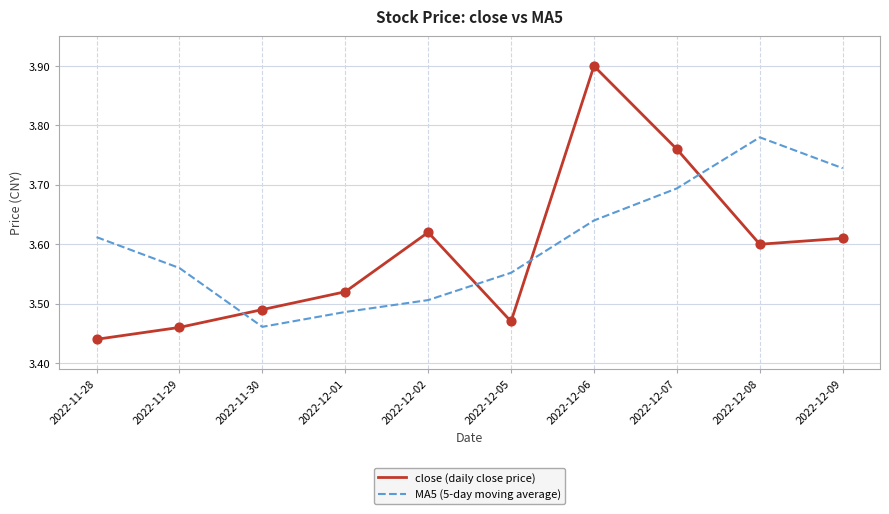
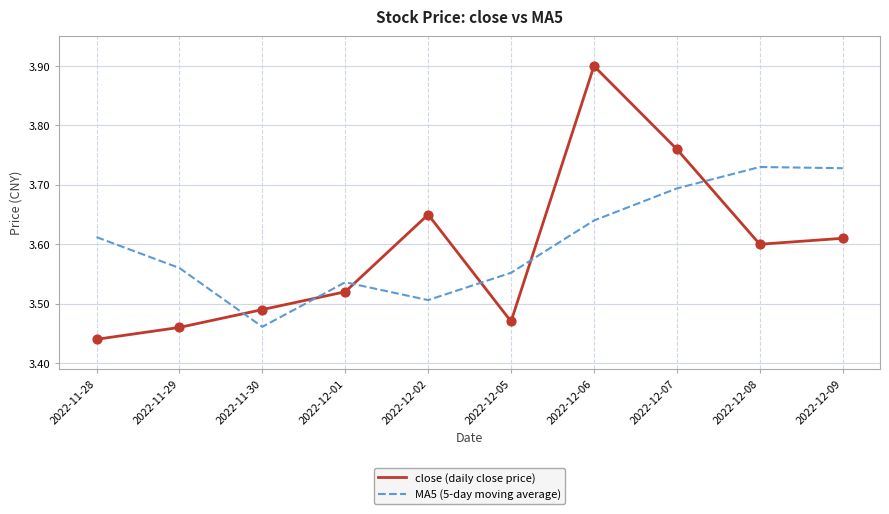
MA5 (5-day moving average), 2022-12-01: 3.49 -> 3.54
close (daily close price), 2022-12-02: 3.62 -> 3.65
MA5 (5-day moving average), 2022-12-08: 3.78 -> 3.73
